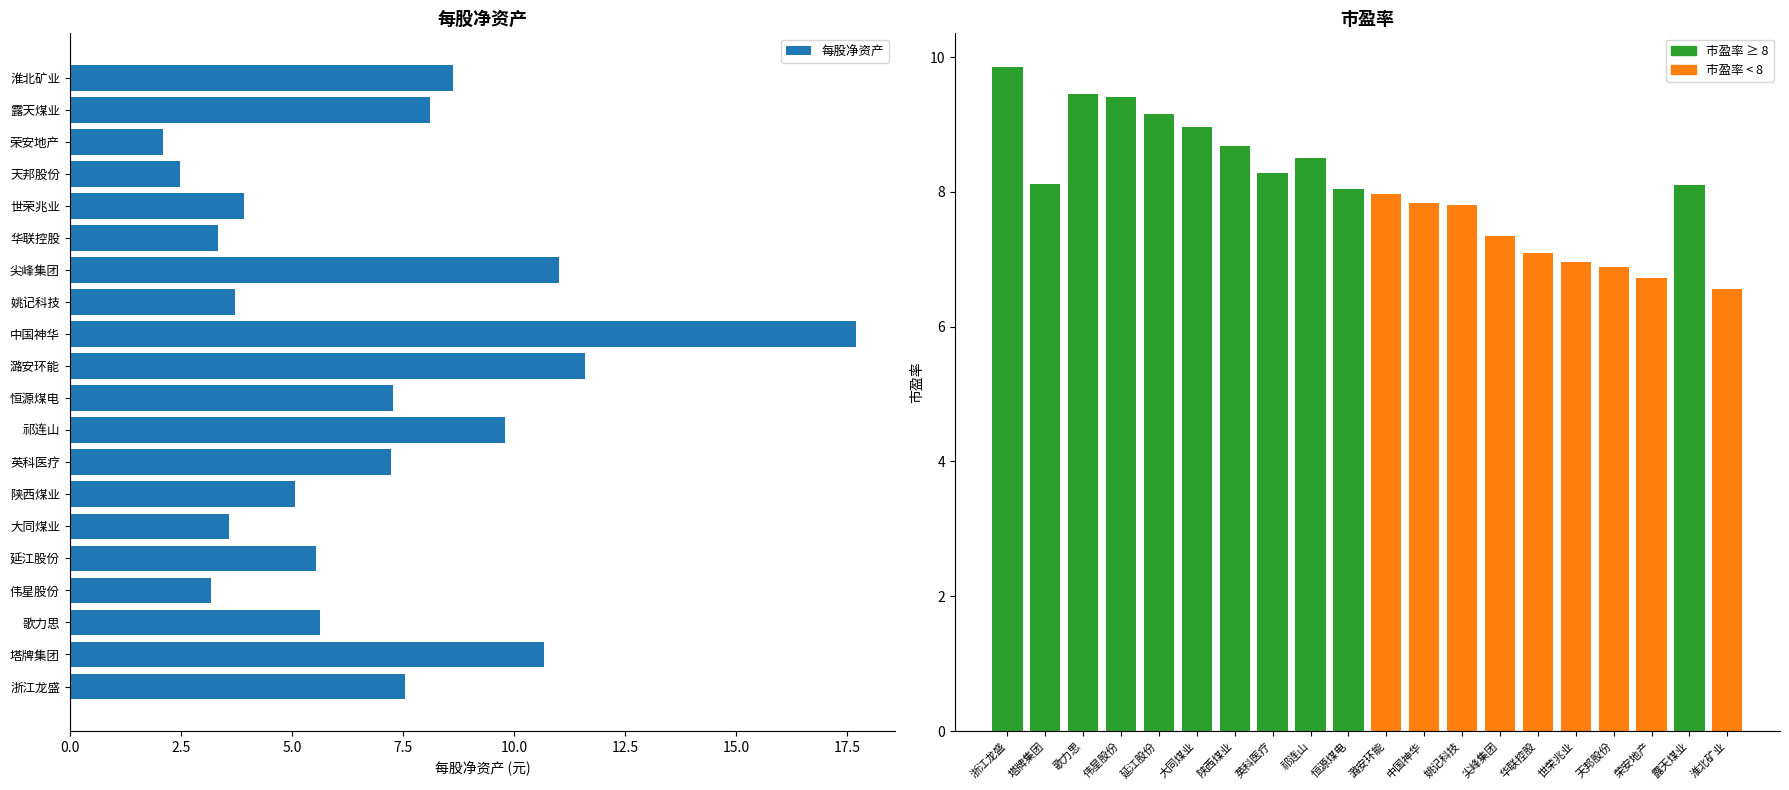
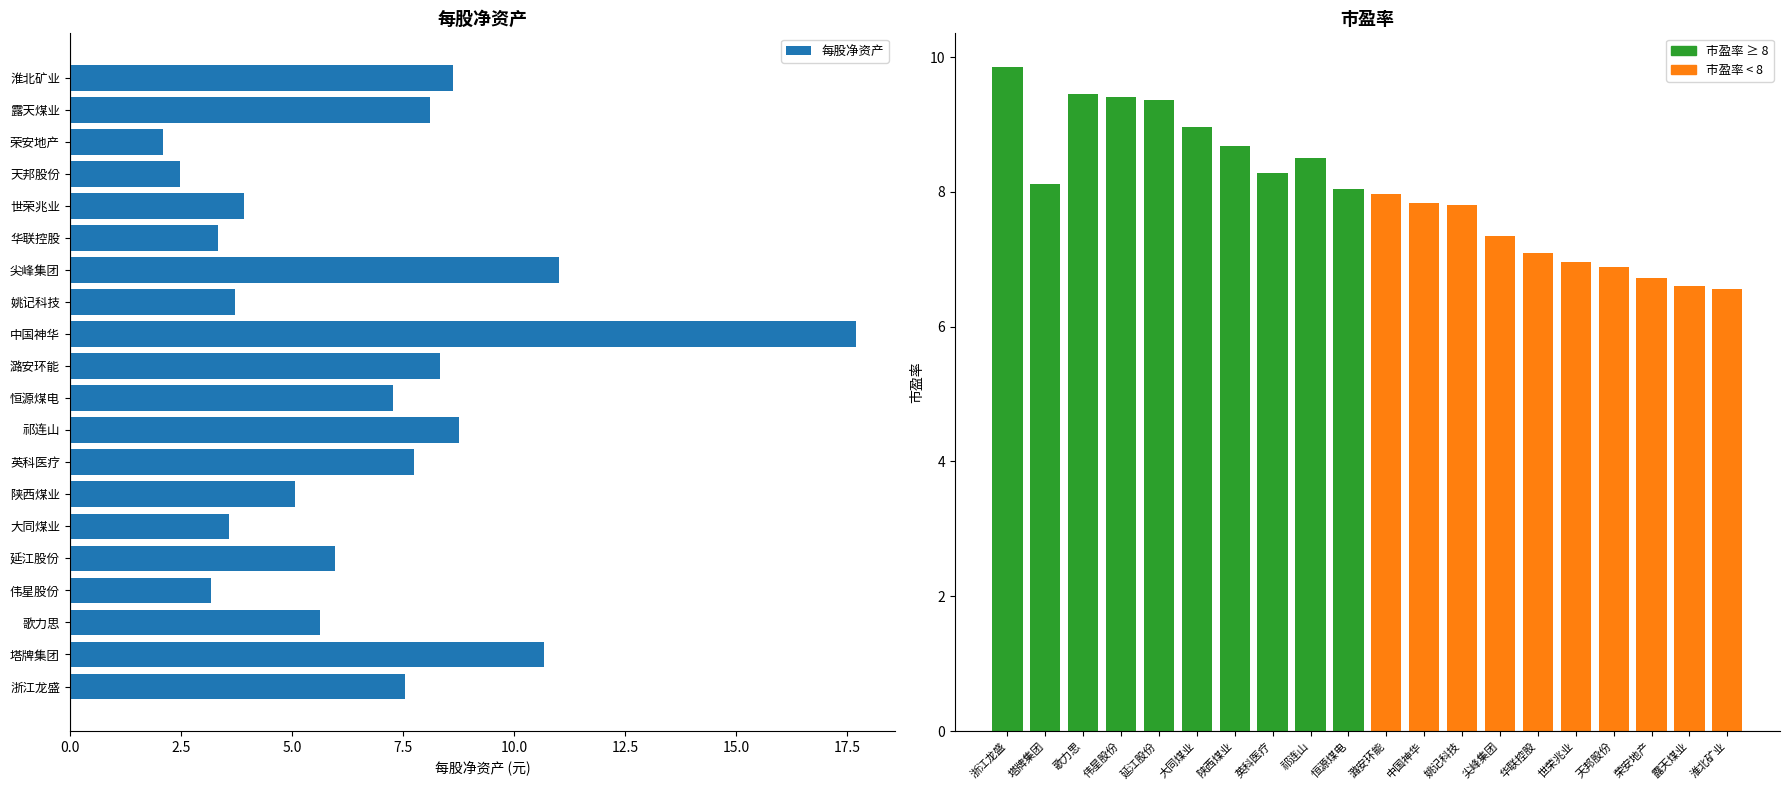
每股净资产, 潞安环能: 11.6 -> 8.3
每股净资产, 祁连山: 9.8 -> 8.8
每股净资产, 英科医疗: 7.2 -> 7.8
每股净资产, 延江股份: 5.5 -> 6.0
市盈率, 延江股份: 9.2 -> 9.4
市盈率, 露天煤业: 8.1 -> 6.6
